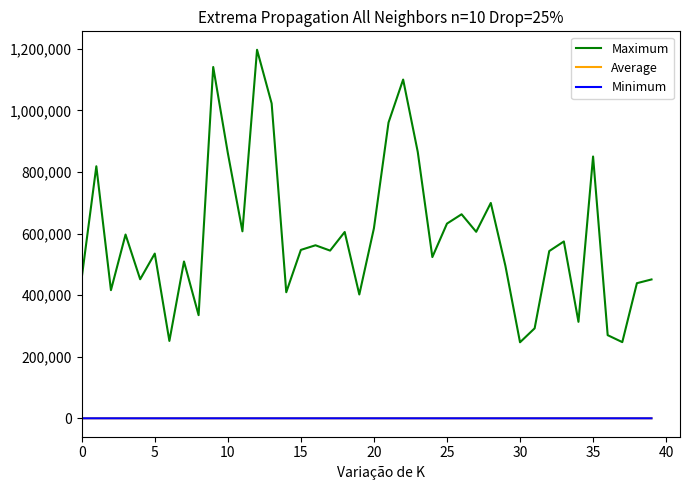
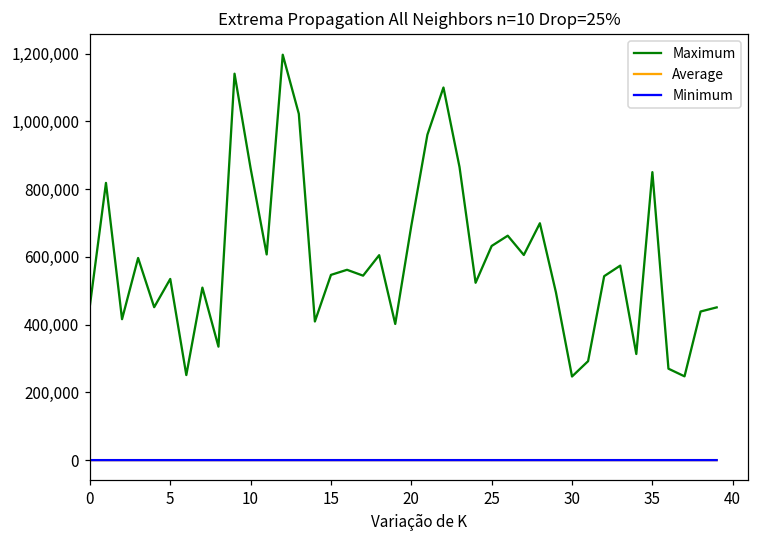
Maximum, 20: 620,000 -> 690,000
